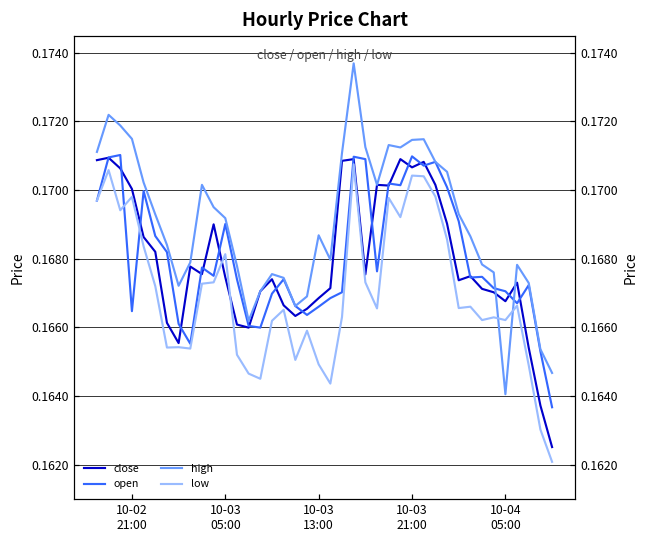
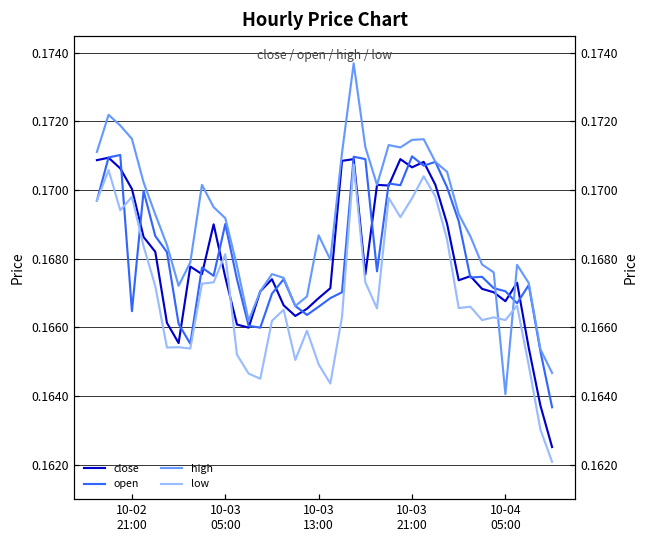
low, 10-03 21:00: 0.1704 -> 0.1698
